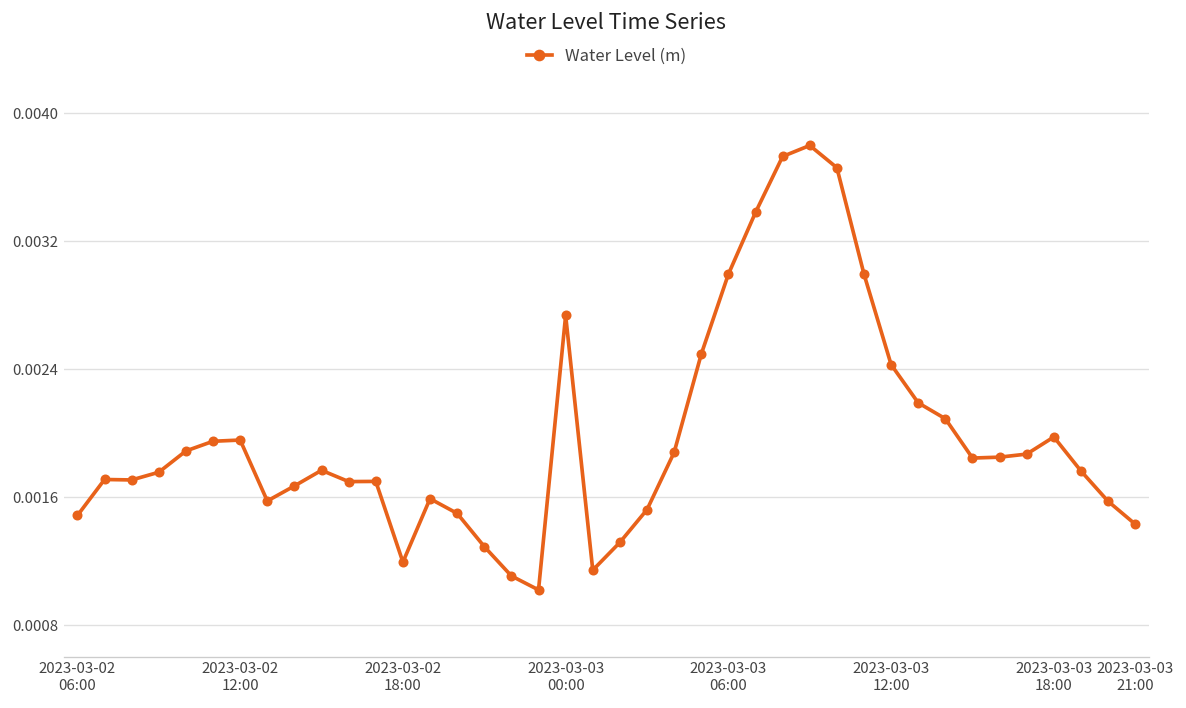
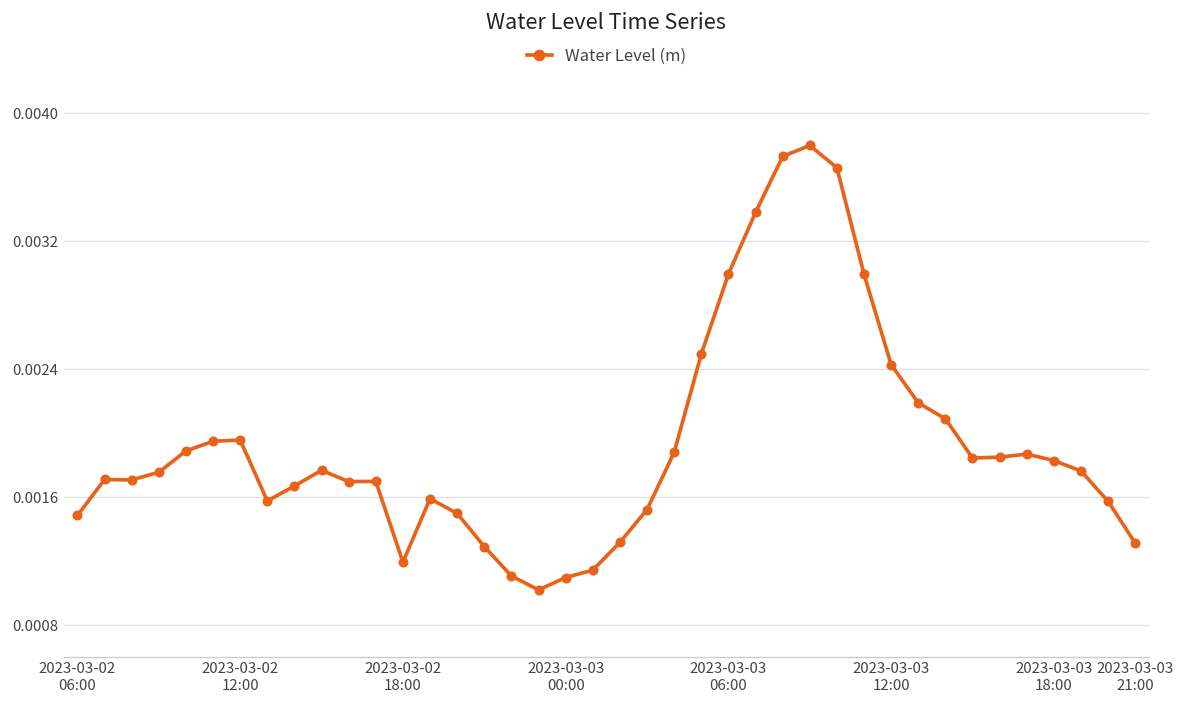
2023-03-03 00:00: 0.00274 -> 0.00110
2023-03-03 18:00: 0.00198 -> 0.00183
2023-03-03 21:00: 0.00143 -> 0.00131
